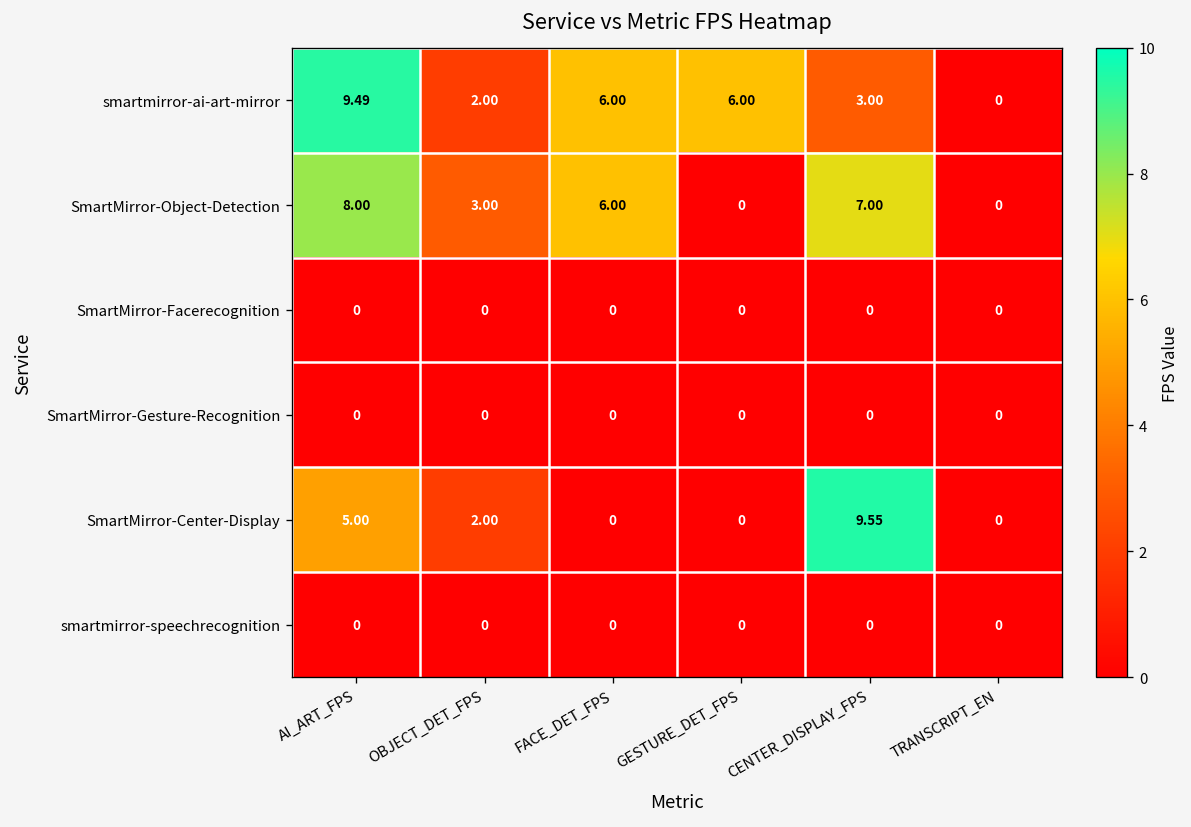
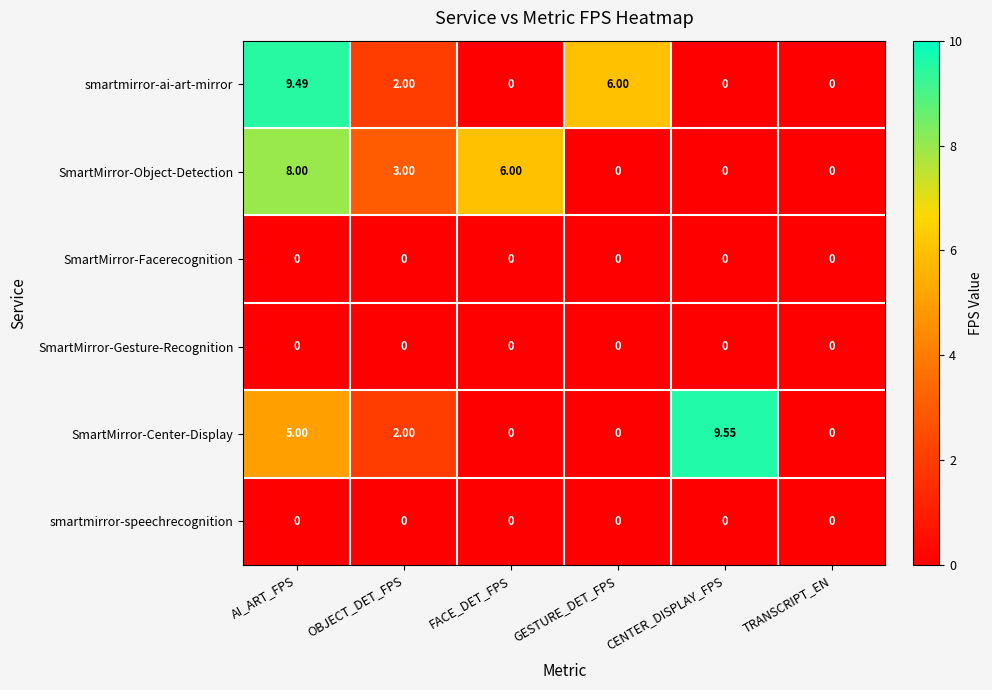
smartmirror-ai-art-mirror, FACE_DET_FPS: 6.00 -> 0
smartmirror-ai-art-mirror, CENTER_DISPLAY_FPS: 3.00 -> 0
SmartMirror-Object-Detection, CENTER_DISPLAY_FPS: 7.00 -> 0
